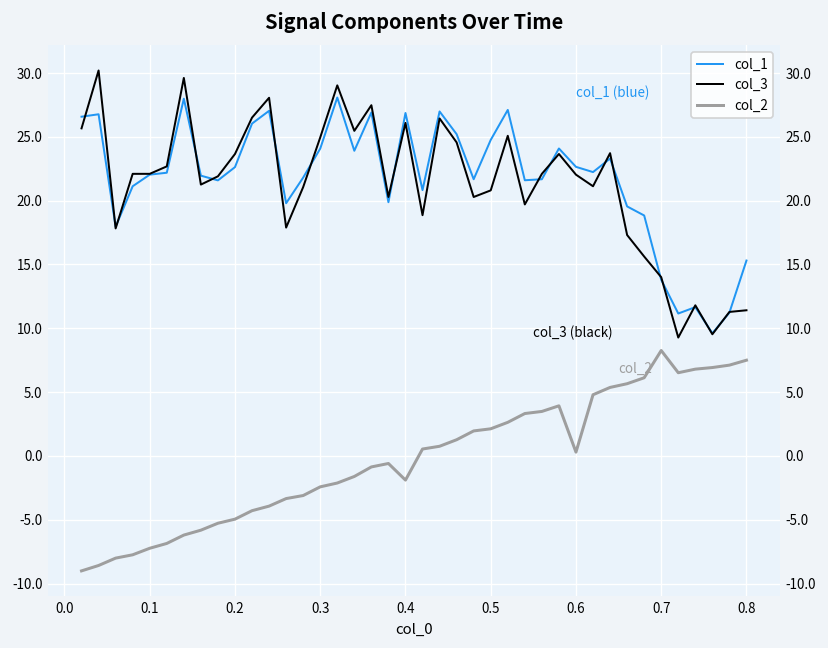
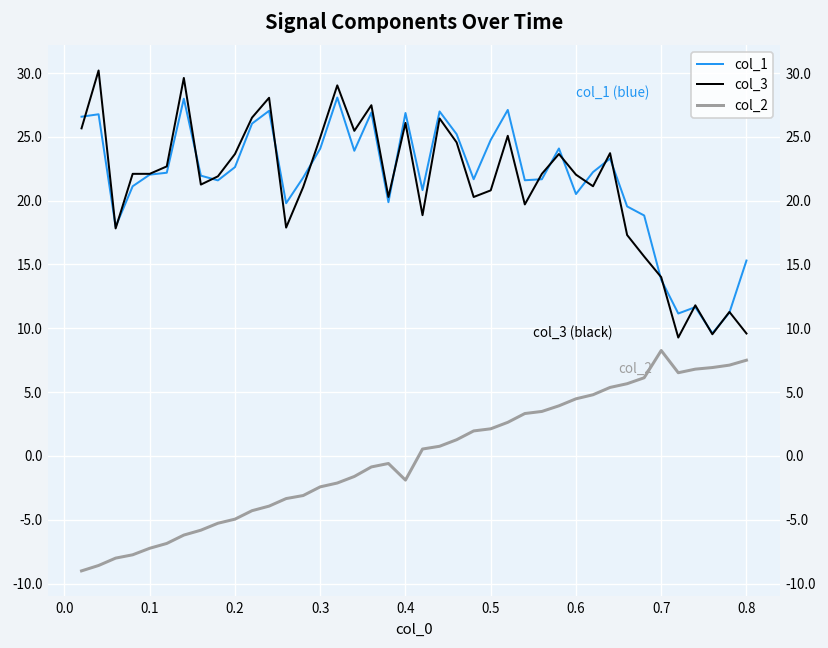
col_1, 0.6: 22.7 -> 20.5
col_2, 0.6: 0.3 -> 4.5
col_3, 0.8: 11.4 -> 9.6
